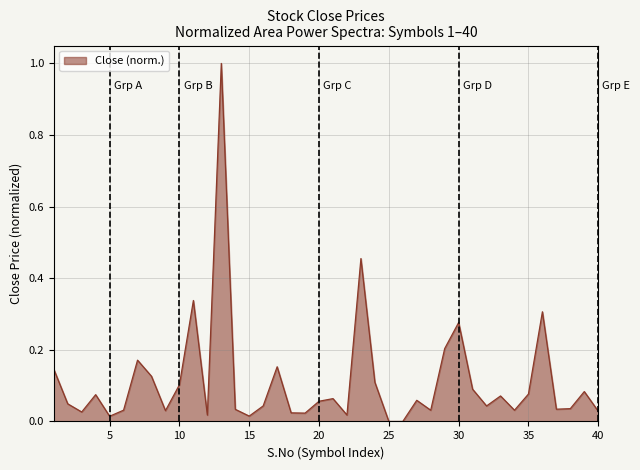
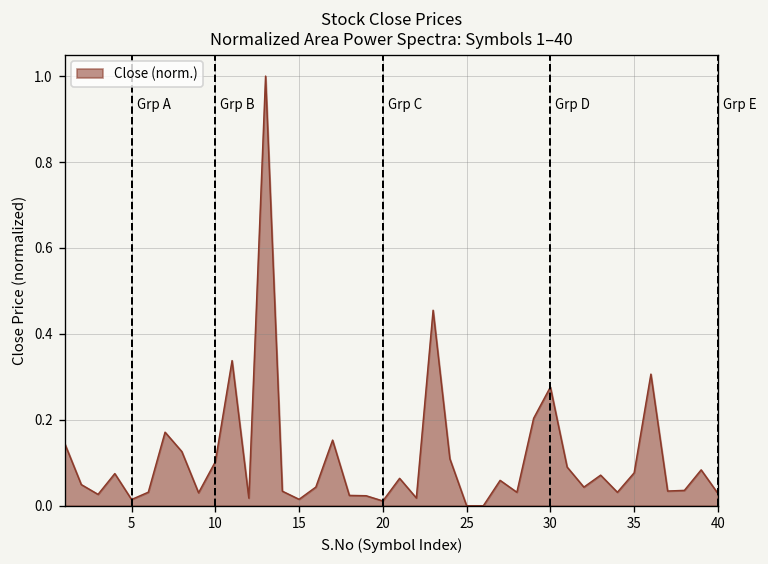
20: 0.06 -> 0.01
